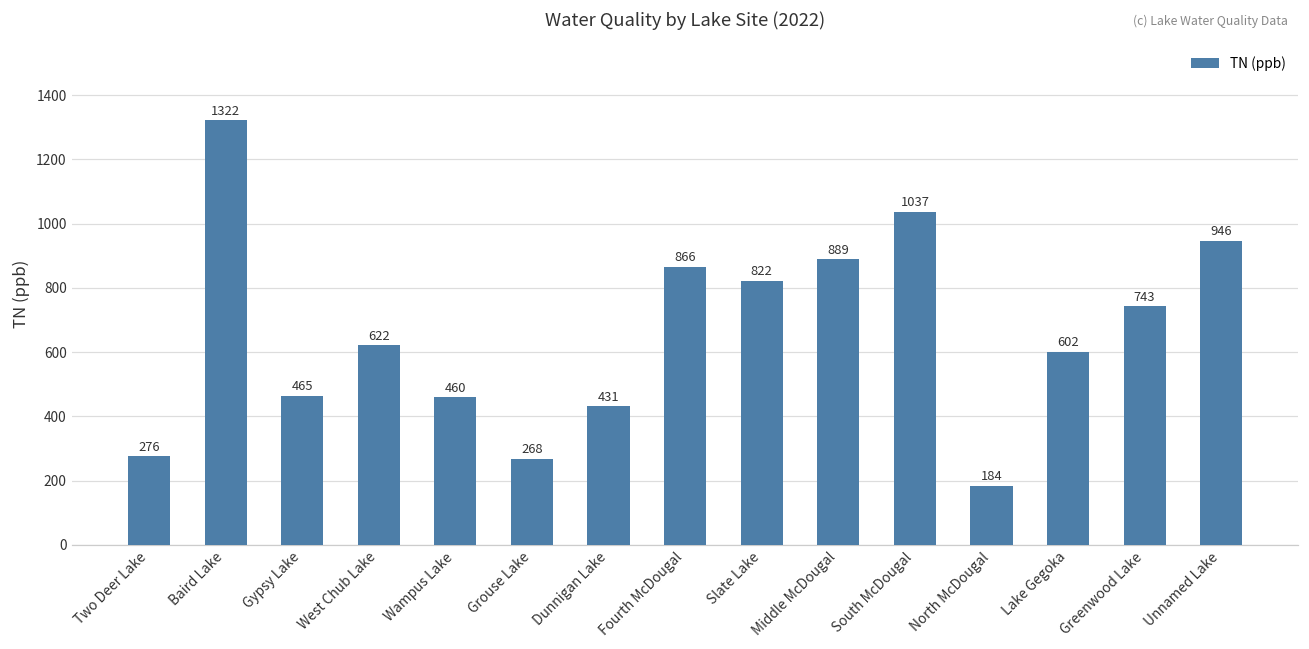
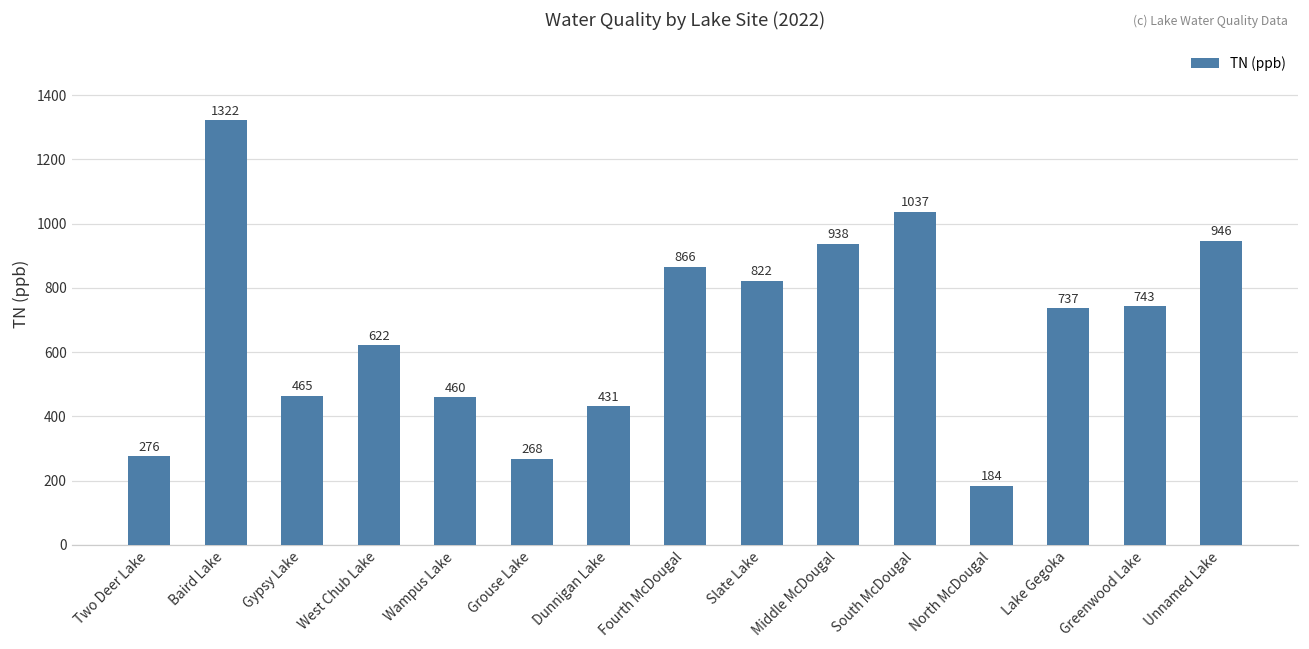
Middle McDougal: 889 -> 938
Lake Gegoka: 602 -> 737
